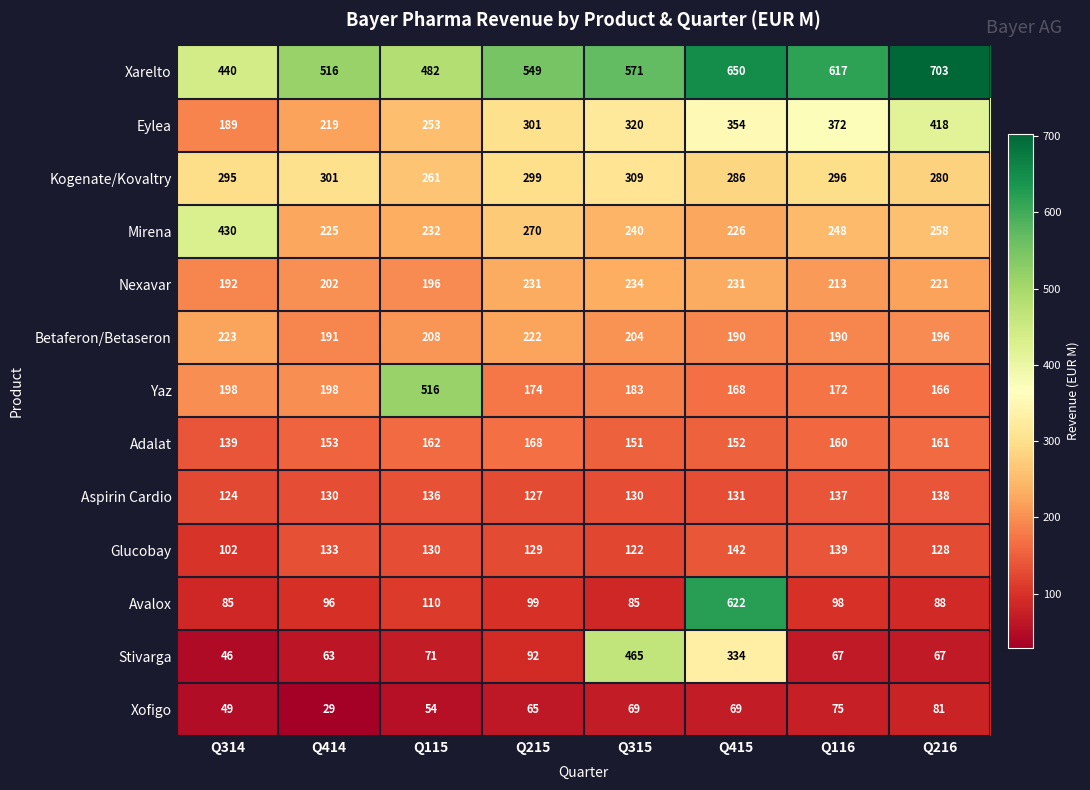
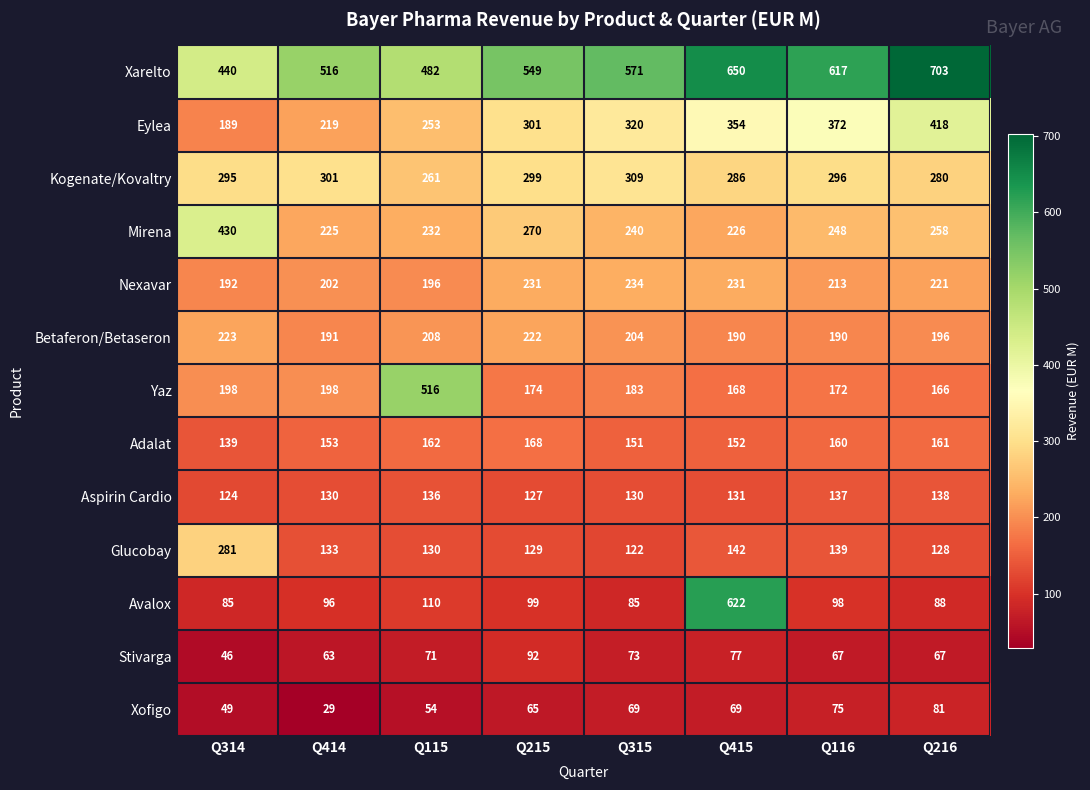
Glucobay, Q314: 102 -> 281
Stivarga, Q315: 465 -> 73
Stivarga, Q415: 334 -> 77
